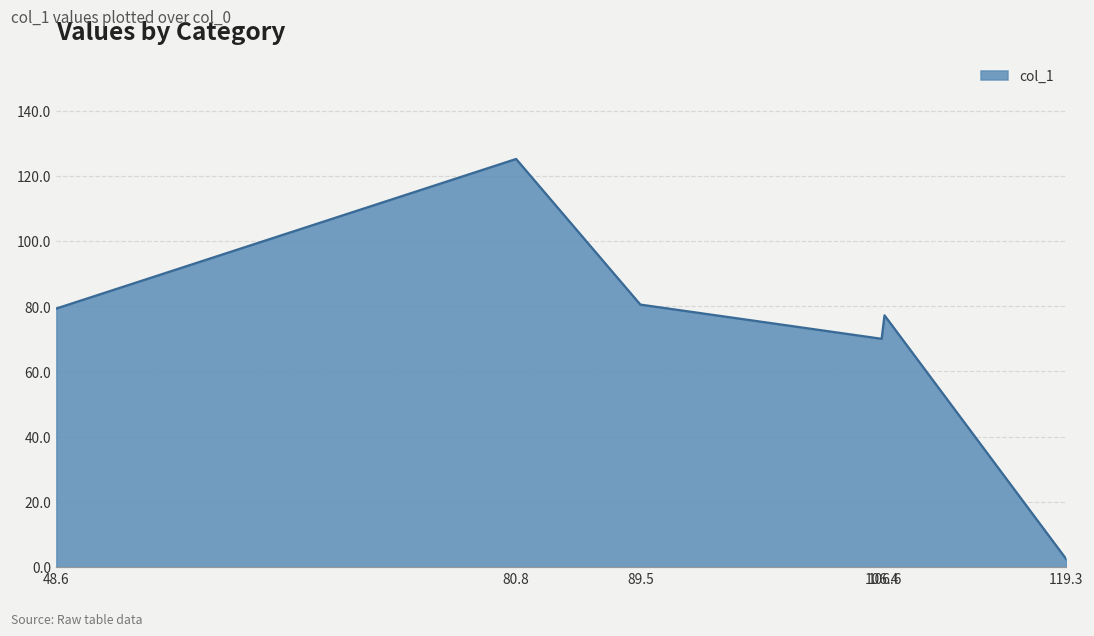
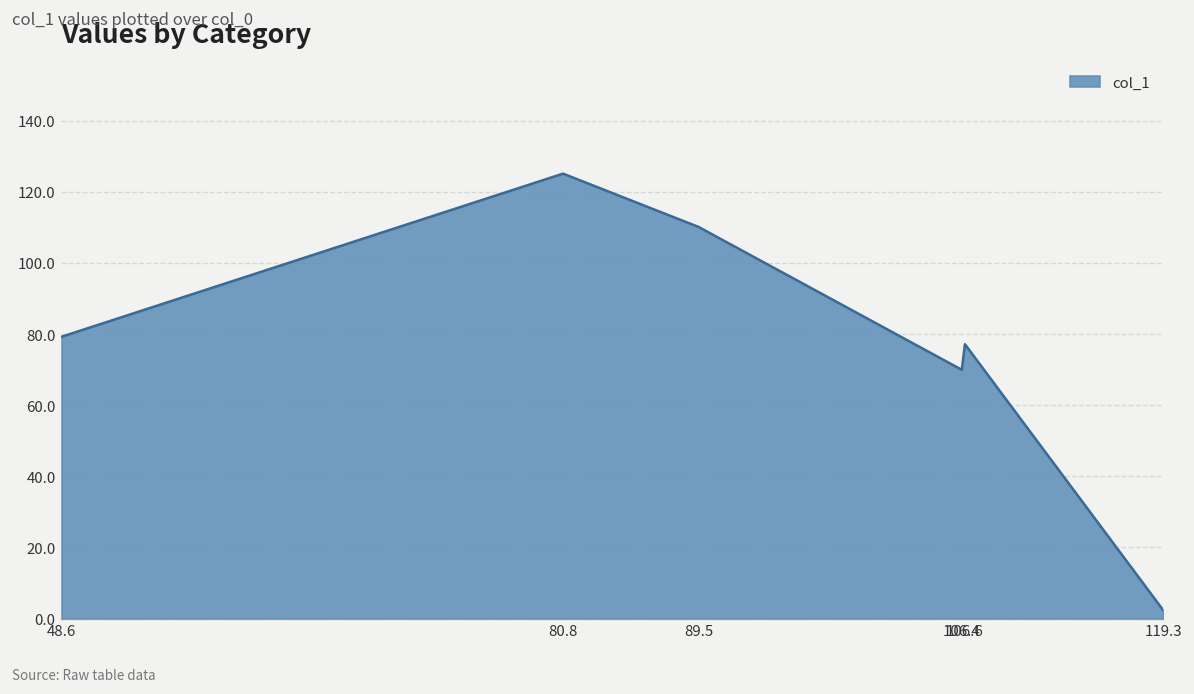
89.5: 81 -> 110
